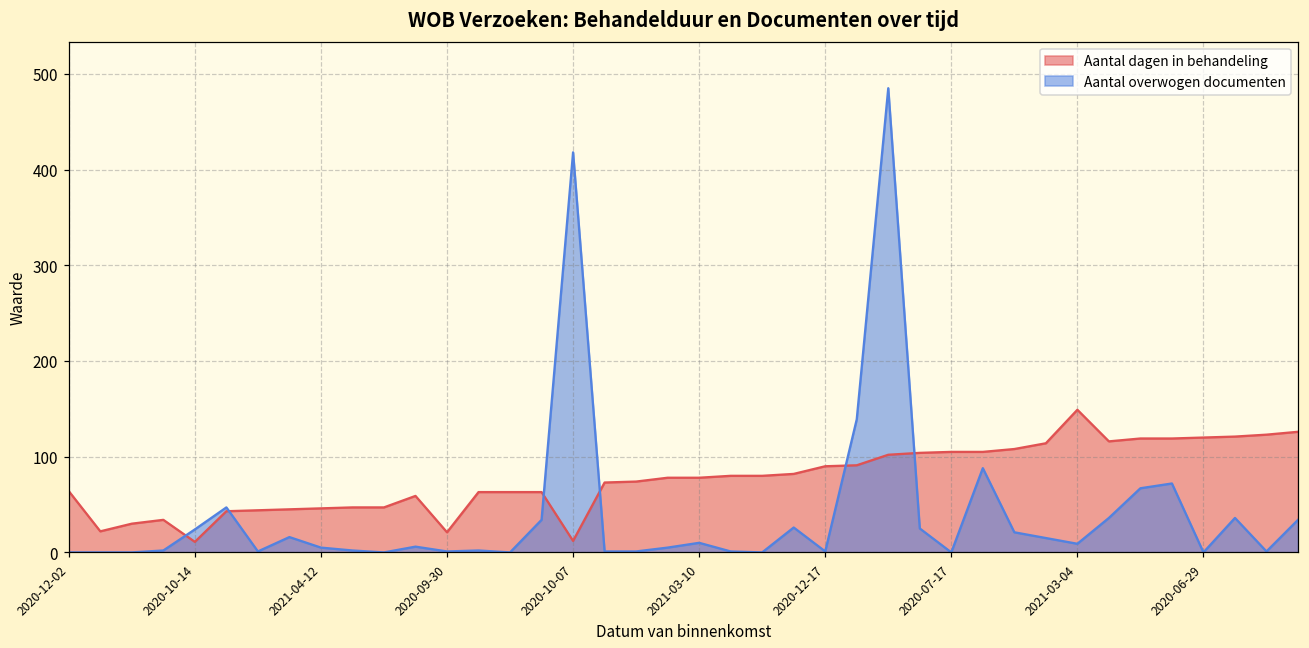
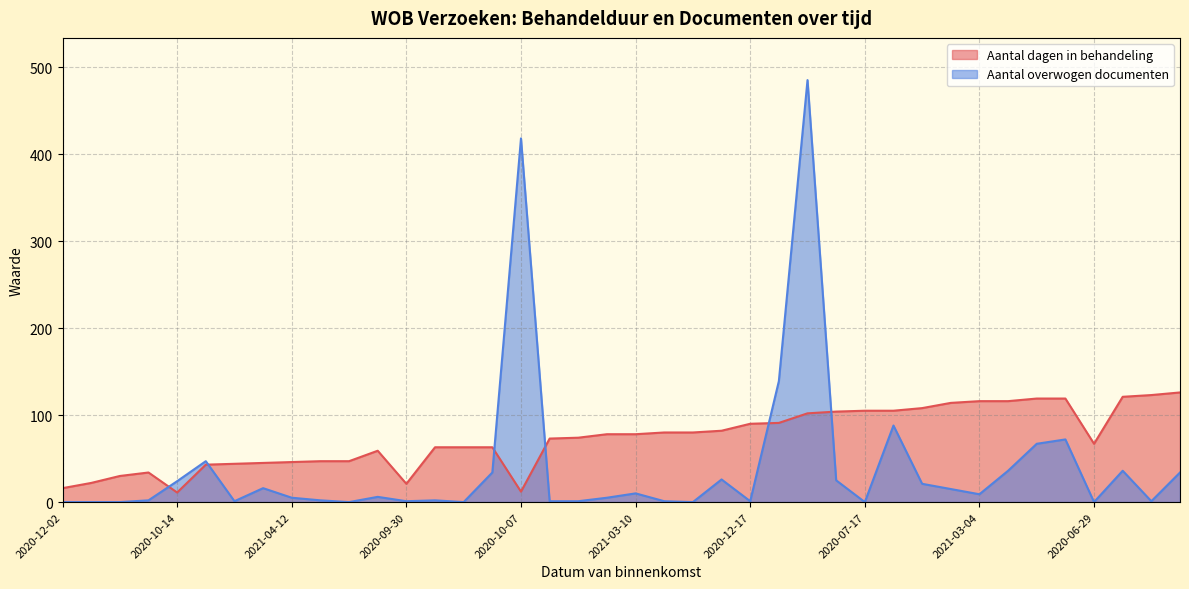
Aantal dagen in behandeling, 2020-12-02: 60 -> 20
Aantal dagen in behandeling, 2021-03-04: 150 -> 120
Aantal dagen in behandeling, 2020-06-29: 120 -> 70
